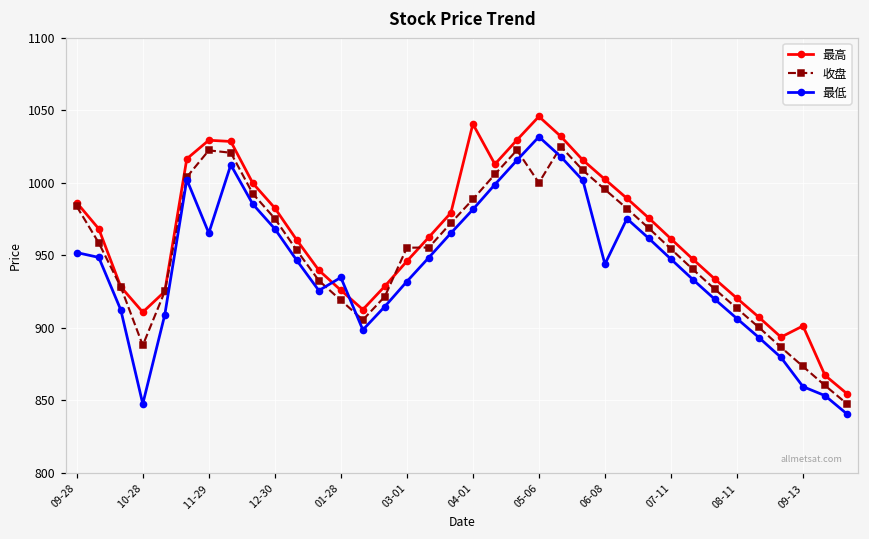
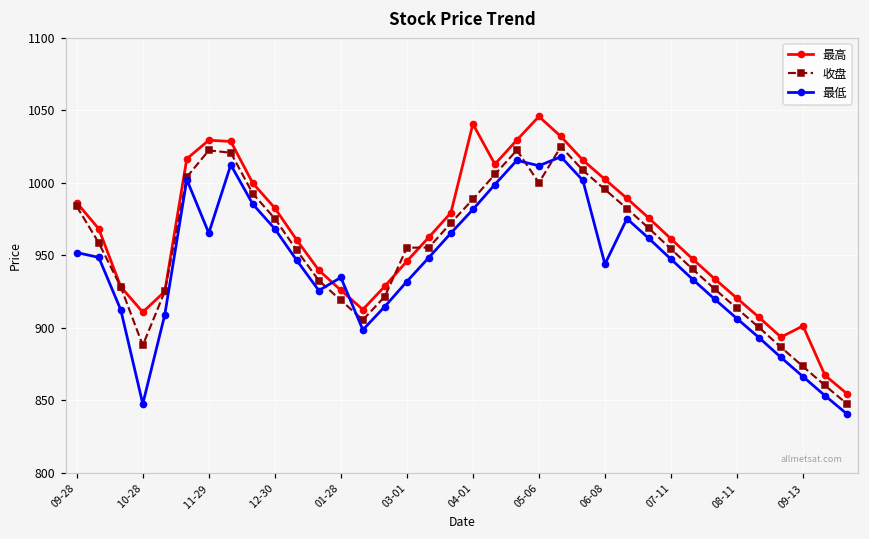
最低, 05-06: 1032 -> 1012
最低, 09-13: 859 -> 866
